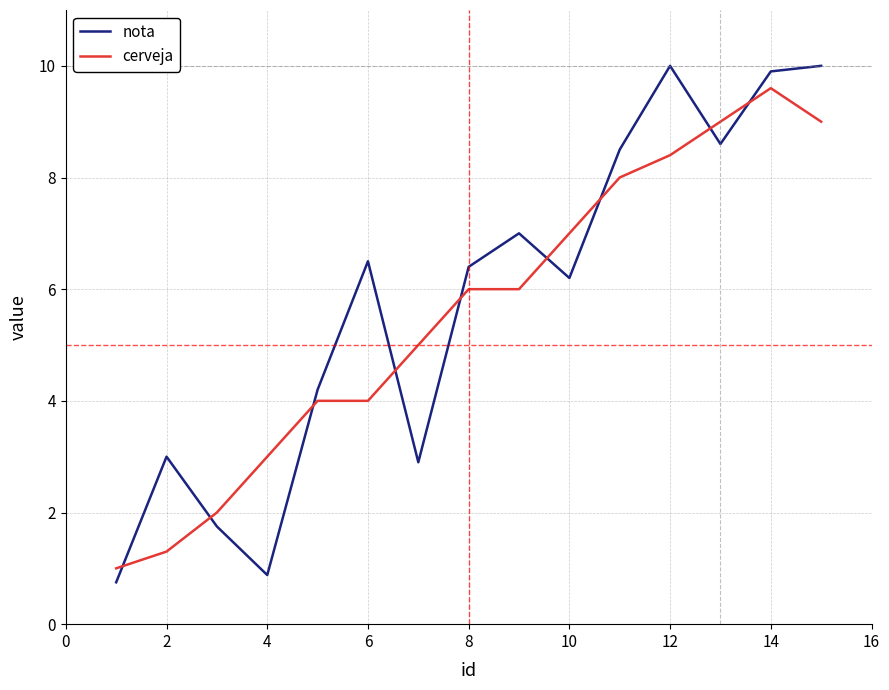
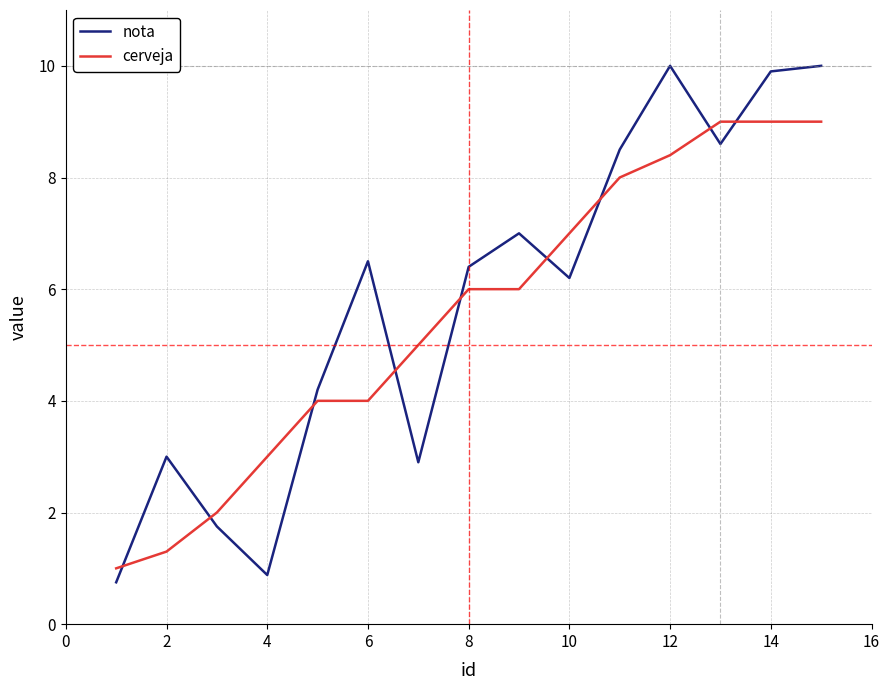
cerveja, 14: 9.6 -> 9.0
